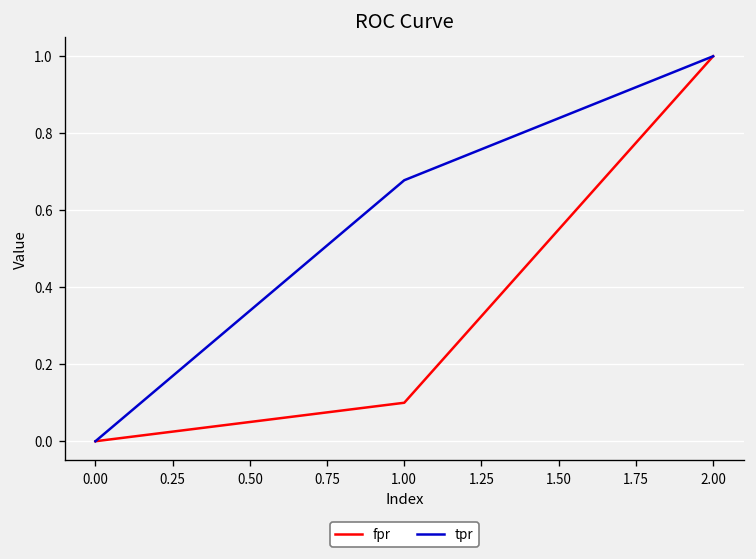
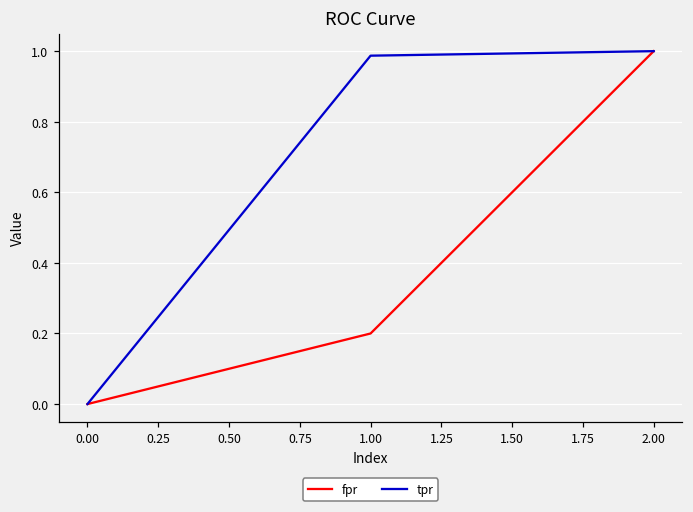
fpr, 1.00: 0.1 -> 0.2
tpr, 1.00: 0.68 -> 0.99
